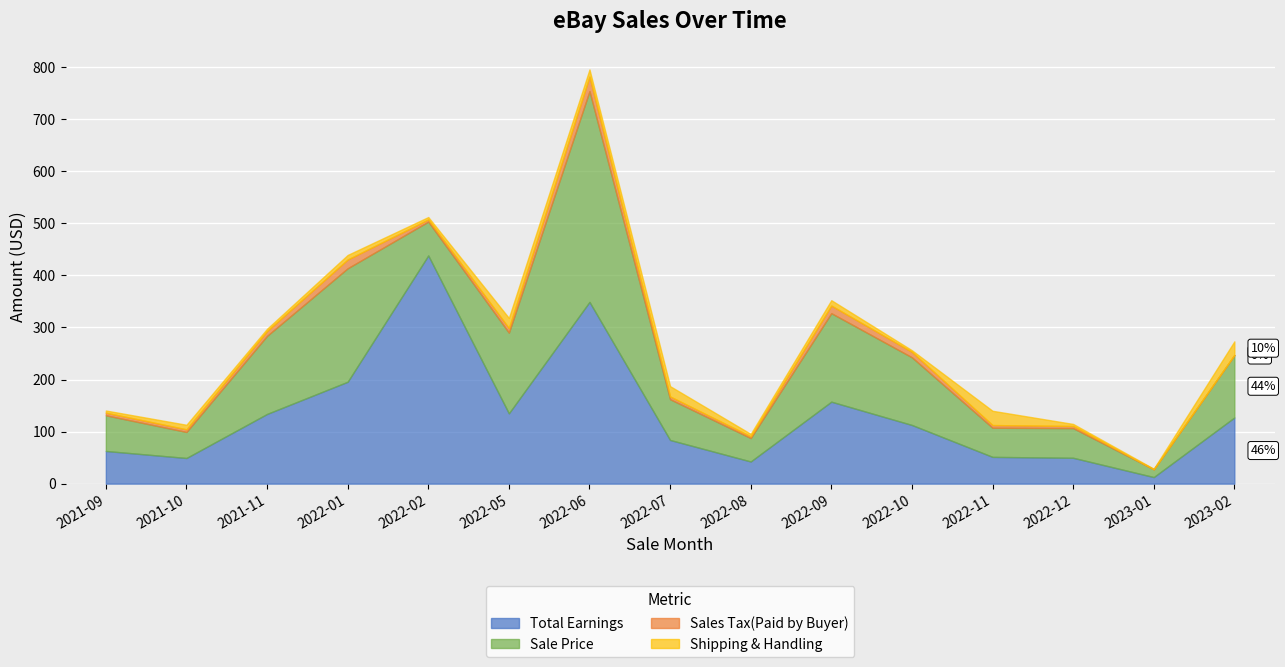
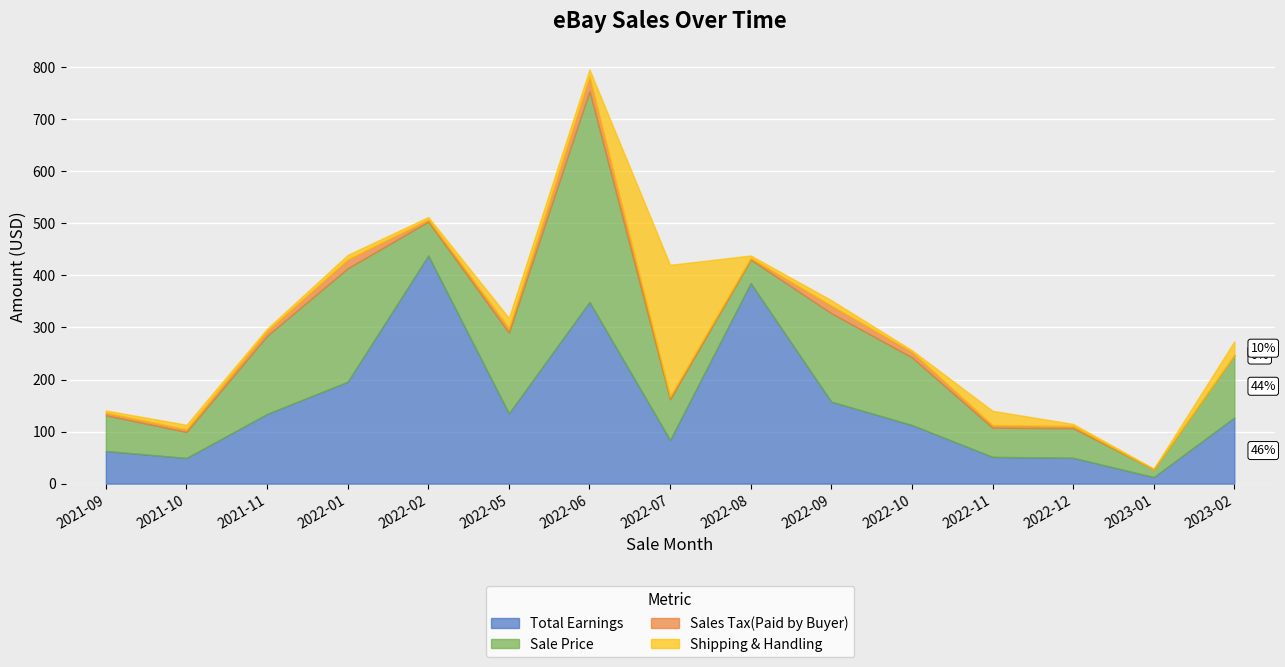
Shipping & Handling, 2022-07: 20 -> 250
Total Earnings, 2022-08: 40 -> 390
